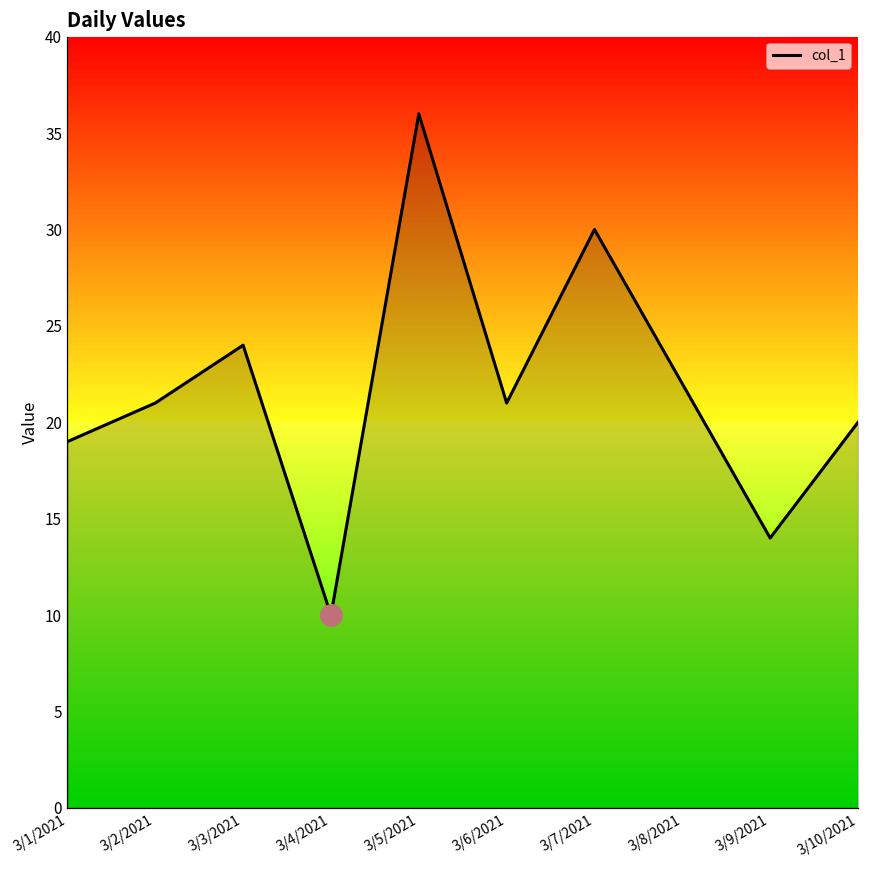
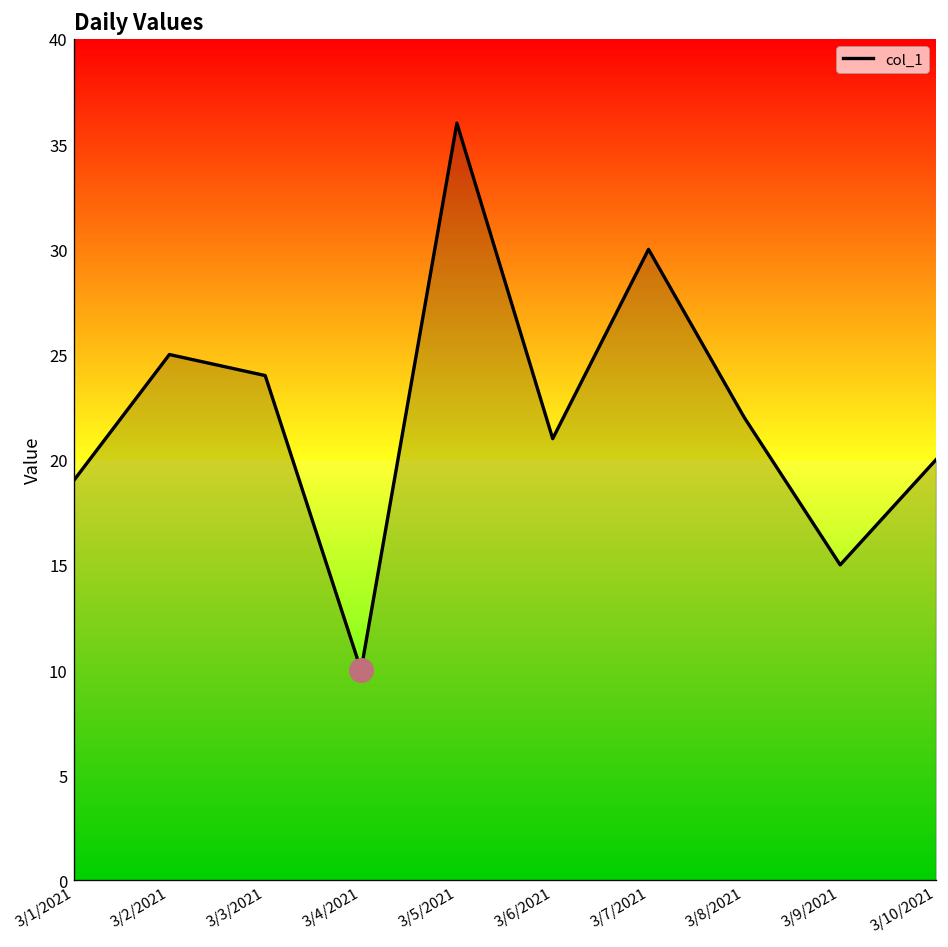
col_1, 3/2/2021: 21 -> 25
col_1, 3/9/2021: 14 -> 15
